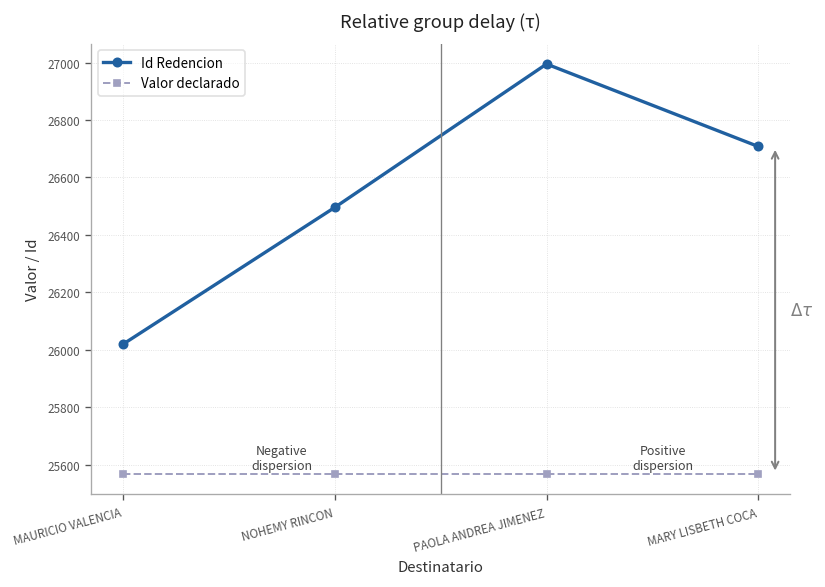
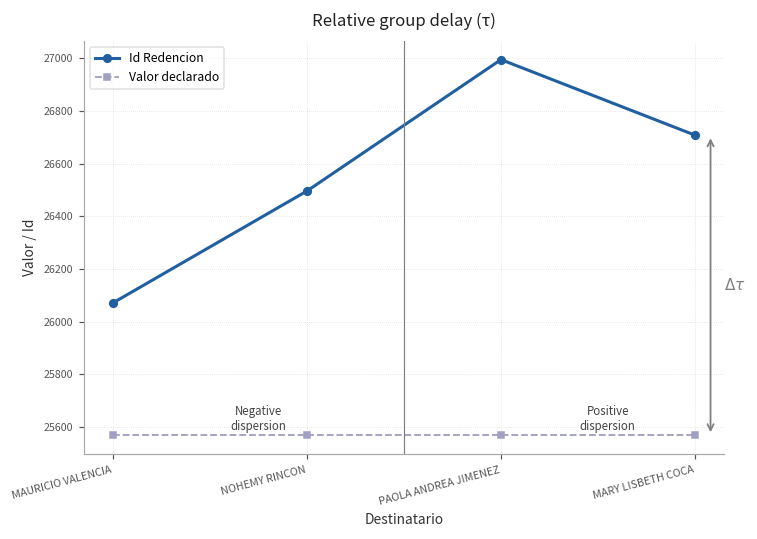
Id Redencion, MAURICIO VALENCIA: 26020 -> 26070
